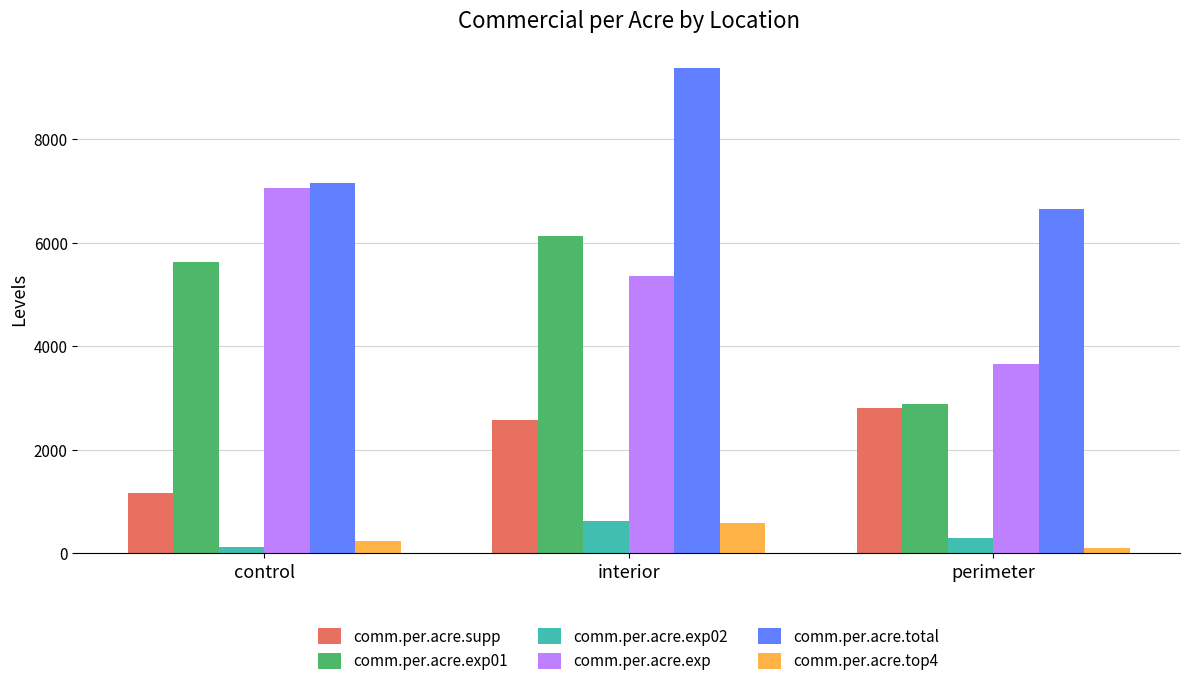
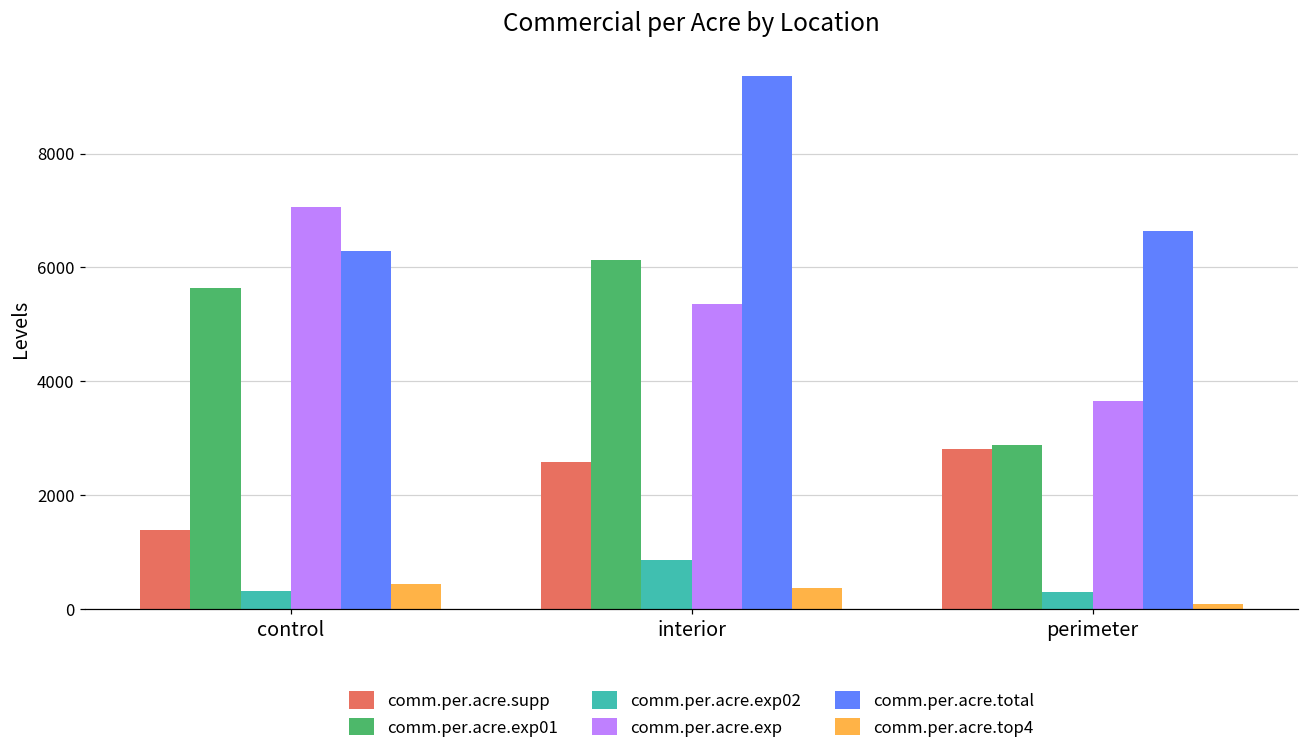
comm.per.acre.supp, control: 1200 -> 1400
comm.per.acre.exp02, control: 100 -> 300
comm.per.acre.total, control: 7100 -> 6300
comm.per.acre.top4, control: 200 -> 400
comm.per.acre.exp02, interior: 600 -> 900
comm.per.acre.top4, interior: 600 -> 400
